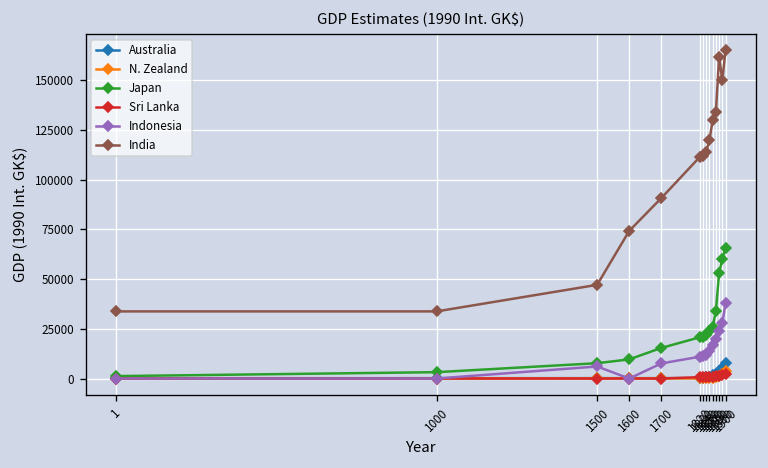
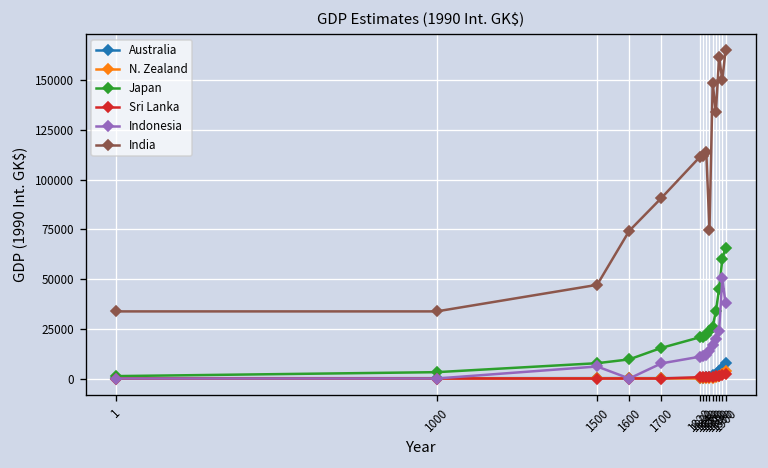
India, 1850: 120000 -> 75000
India, 1860: 130000 -> 149000
Japan, 1880: 53000 -> 45000
Indonesia, 1890: 28000 -> 50000
